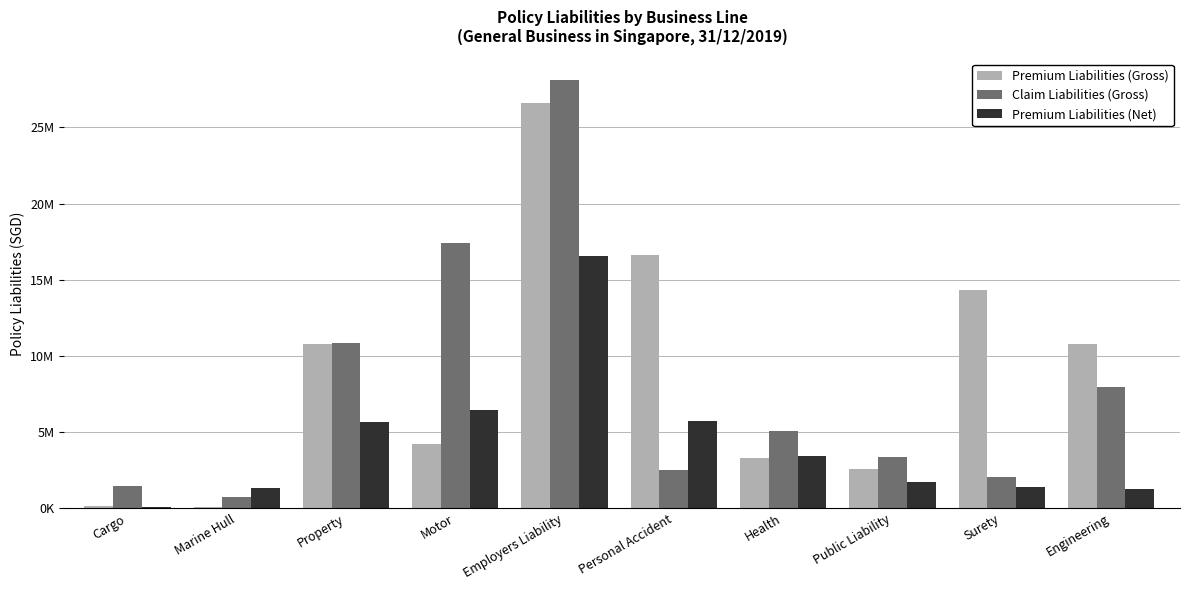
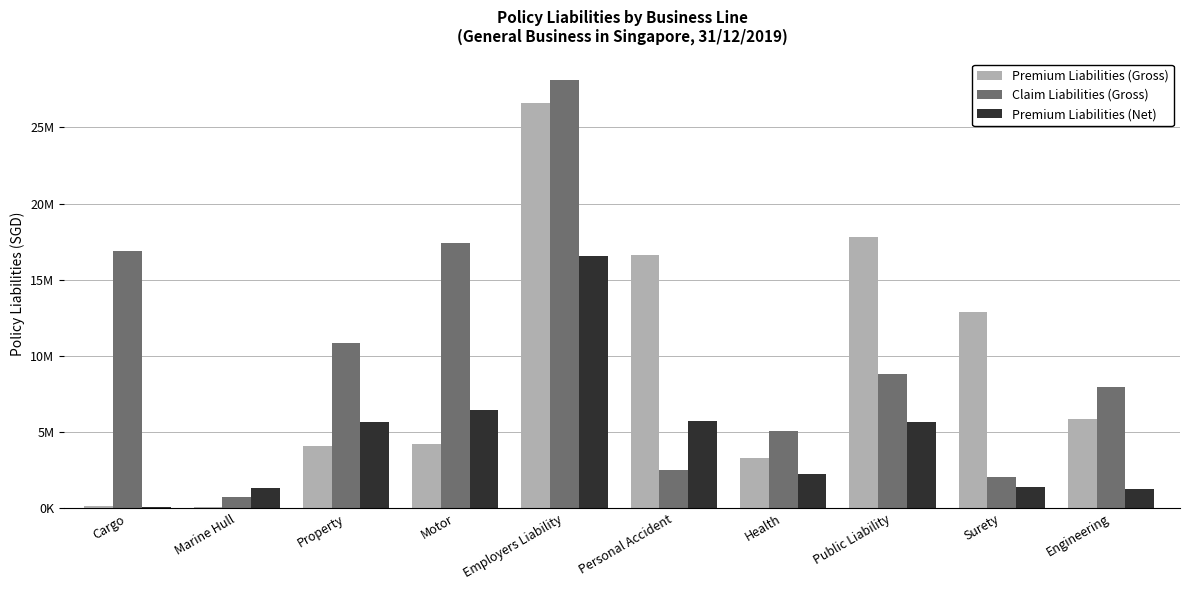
Claim Liabilities (Gross), Cargo: 1500000 -> 16900000
Premium Liabilities (Gross), Property: 10800000 -> 4100000
Premium Liabilities (Net), Health: 3400000 -> 2300000
Premium Liabilities (Gross), Public Liability: 2600000 -> 17800000
Claim Liabilities (Gross), Public Liability: 3300000 -> 8800000
Premium Liabilities (Net), Public Liability: 1700000 -> 5600000
Premium Liabilities (Gross), Surety: 14300000 -> 12900000
Premium Liabilities (Gross), Engineering: 10800000 -> 5900000
